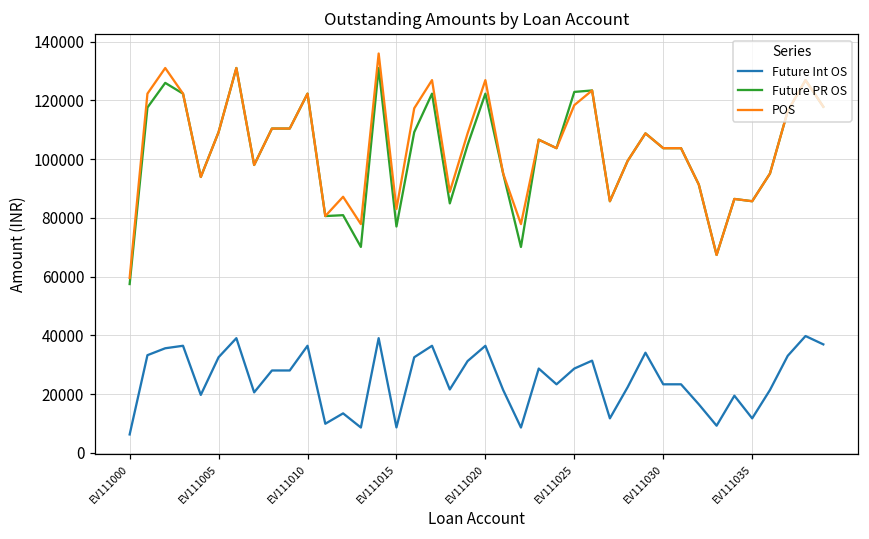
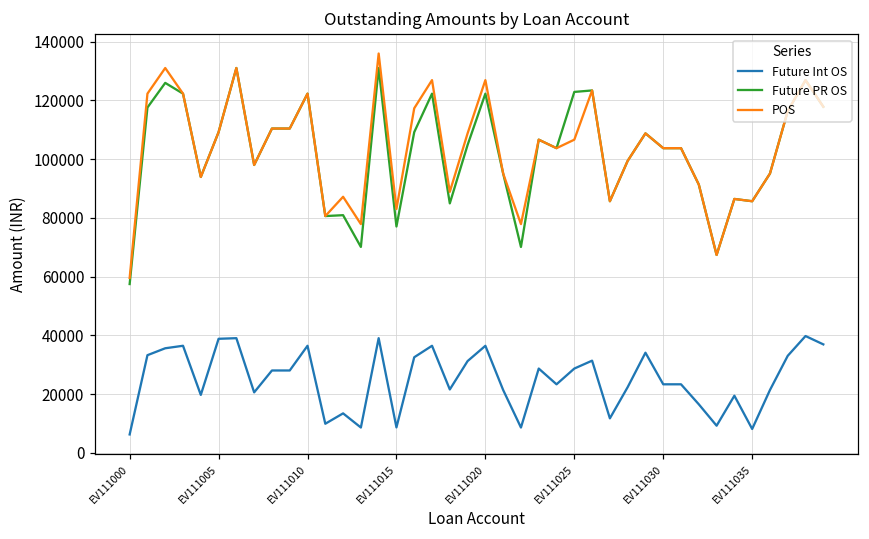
Future Int OS, EV111005: 33000 -> 39000
POS, EV111025: 118000 -> 107000
Future Int OS, EV111035: 12000 -> 8000
